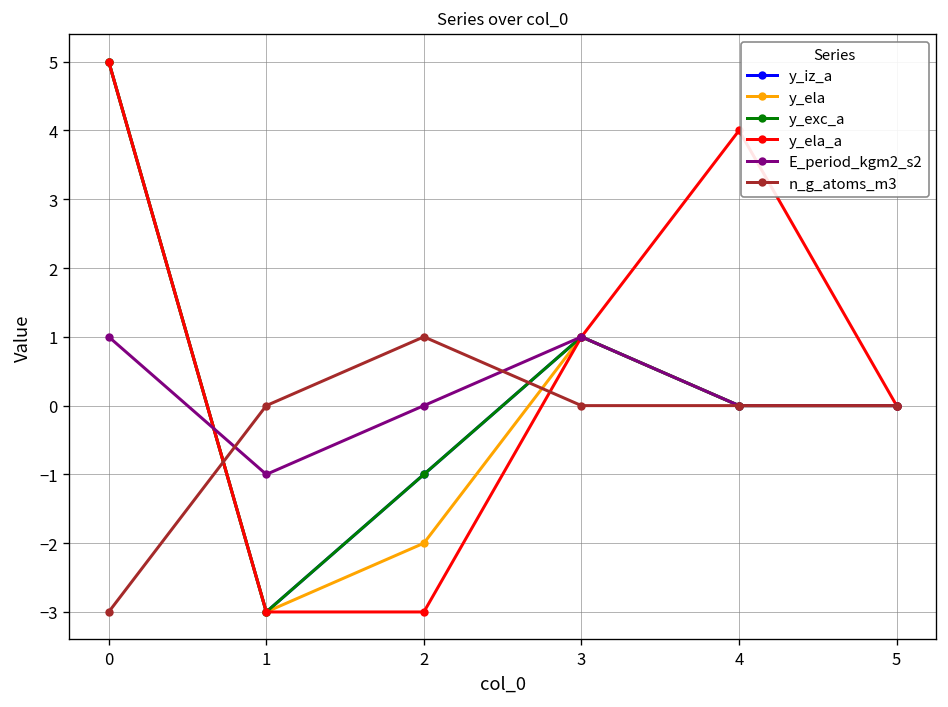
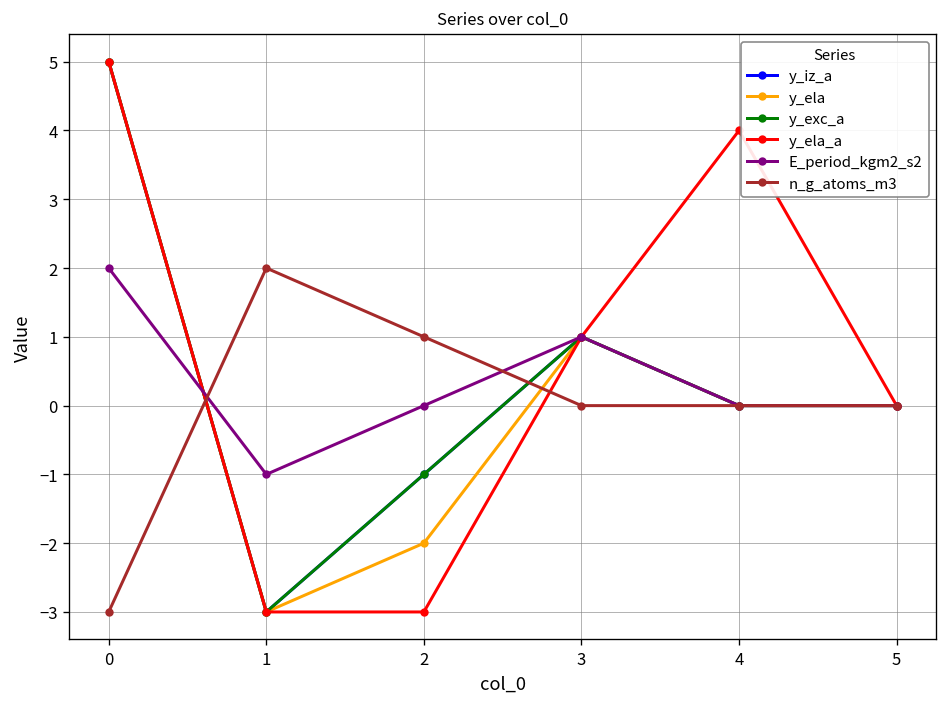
E_period_kgm2_s2, 0: 1 -> 2
n_g_atoms_m3, 1: 0 -> 2
